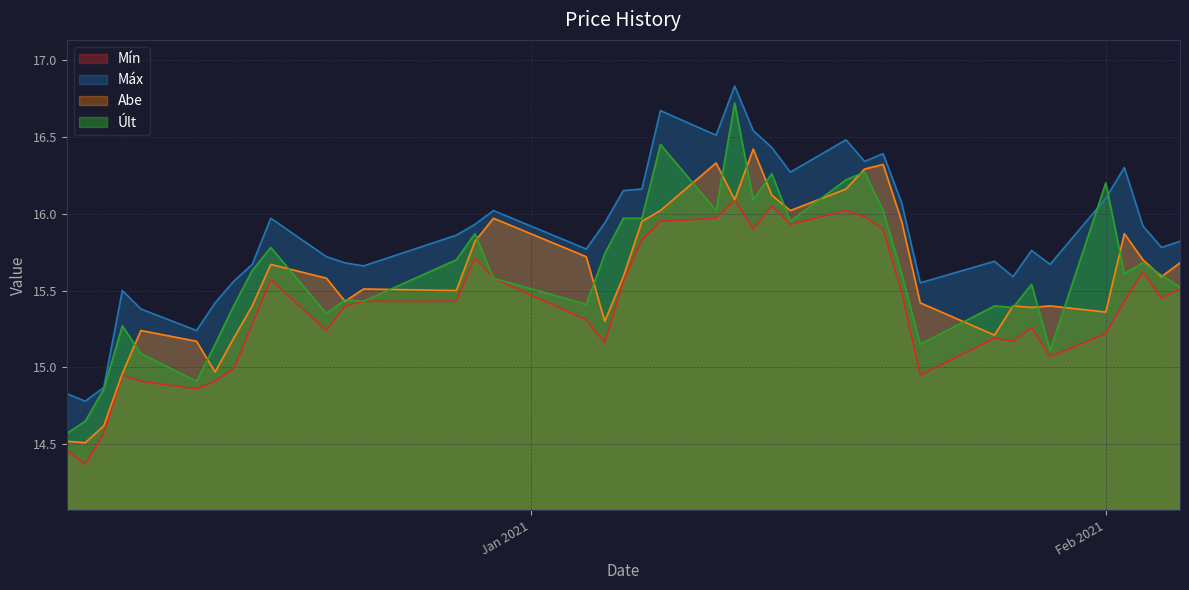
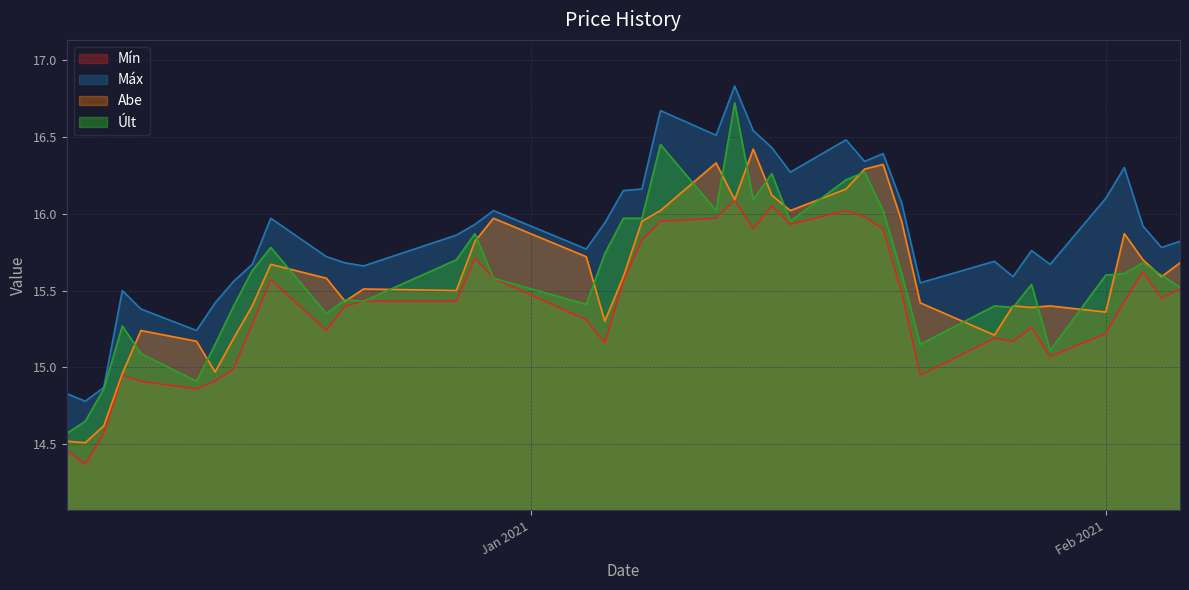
Últ, Feb 2021: 16.2 -> 15.6
